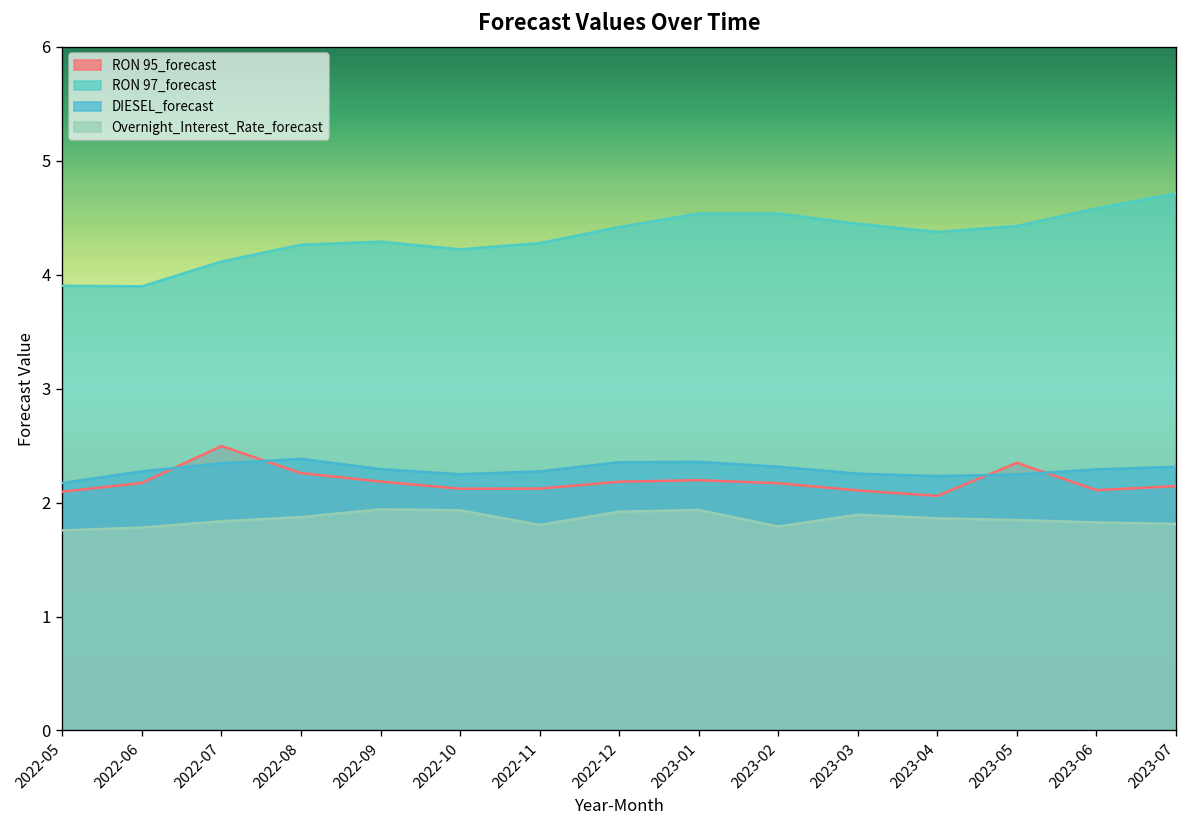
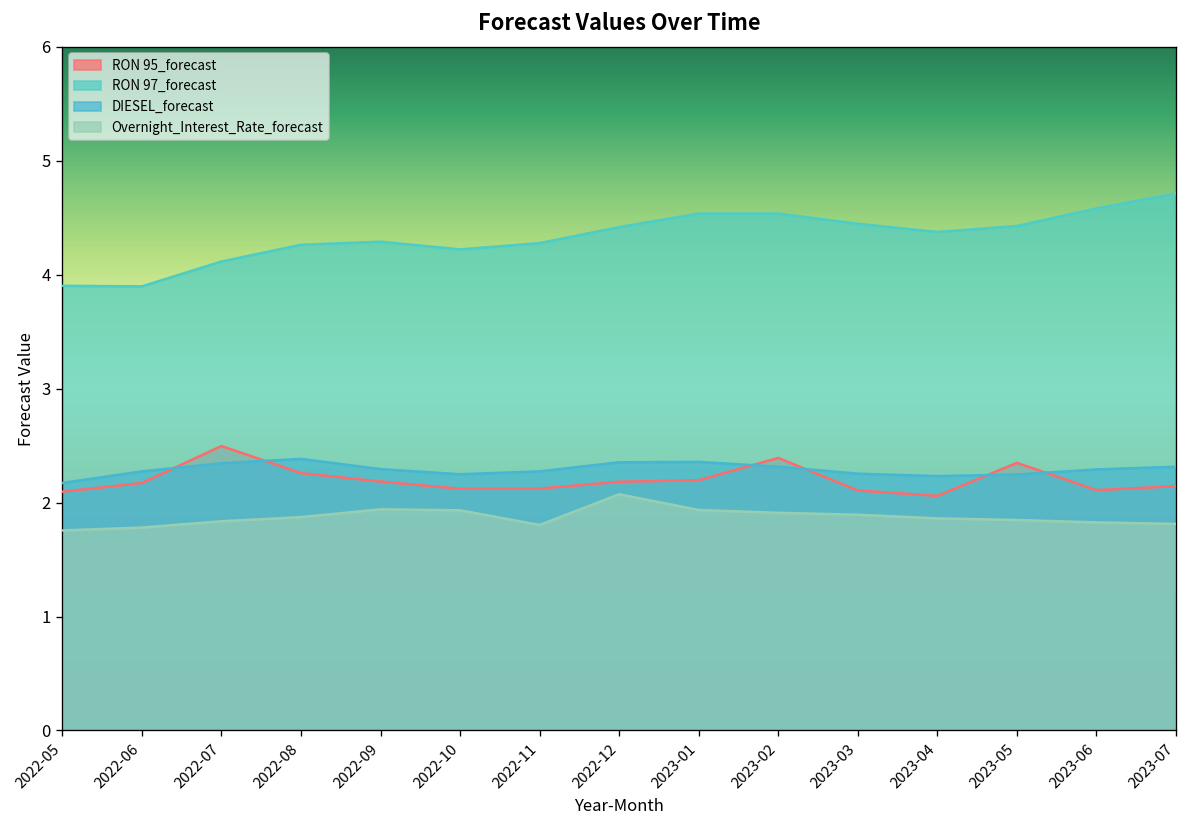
Overnight_Interest_Rate_forecast, 2022-12: 1.9 -> 2.1
RON 95_forecast, 2023-02: 2.2 -> 2.4
Overnight_Interest_Rate_forecast, 2023-02: 1.8 -> 1.9
